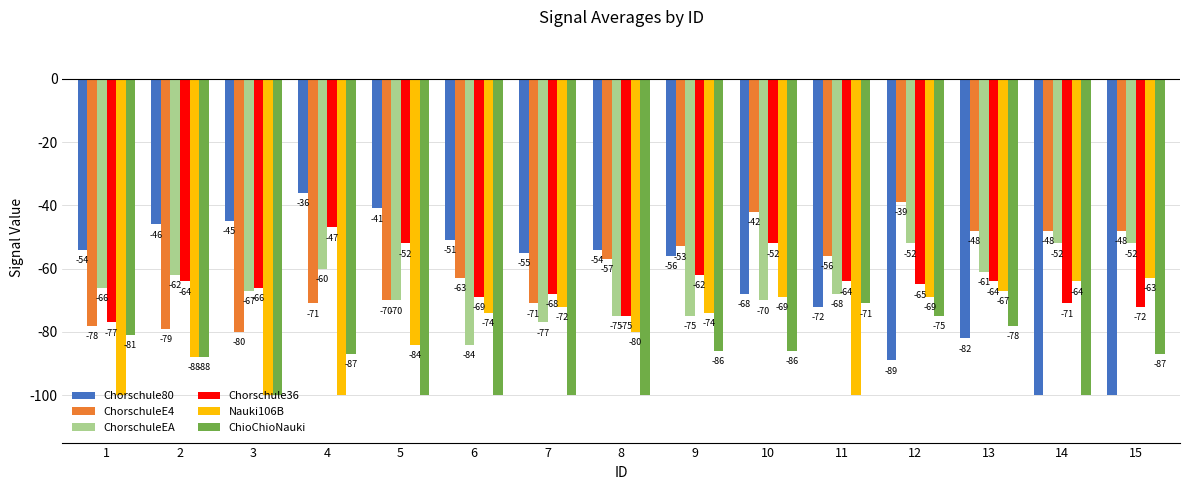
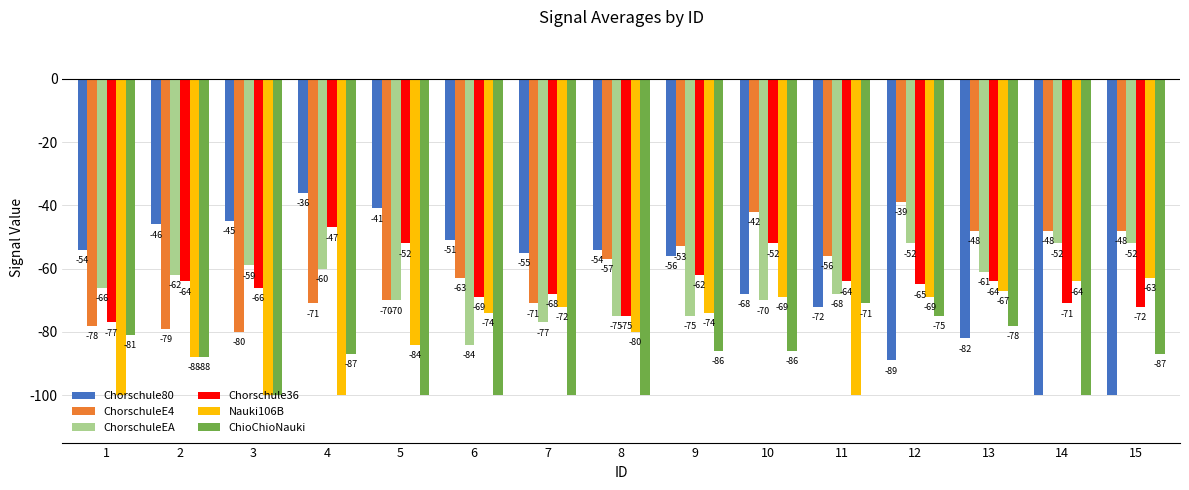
ChorschuleEA, 3: -67 -> -59
